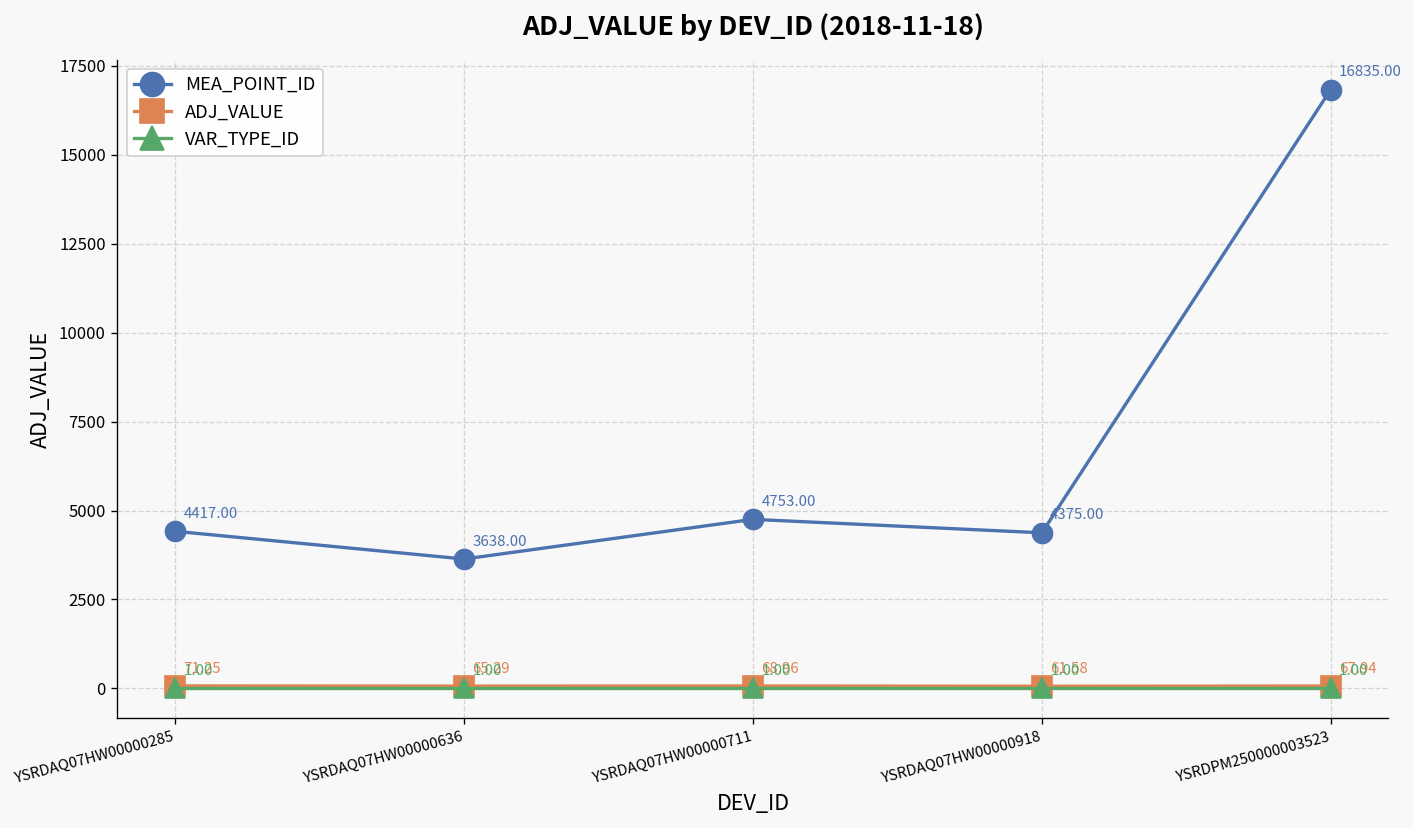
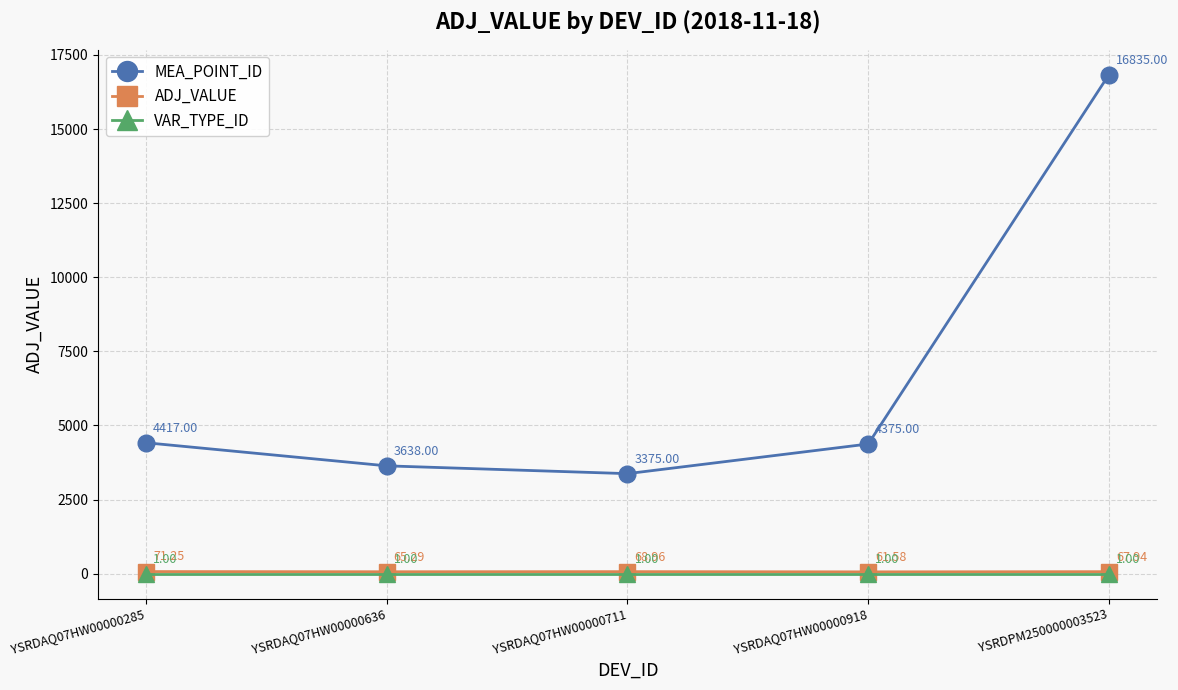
MEA_POINT_ID, YSRDAQ07HW00000711: 4753.00 -> 3375.00
